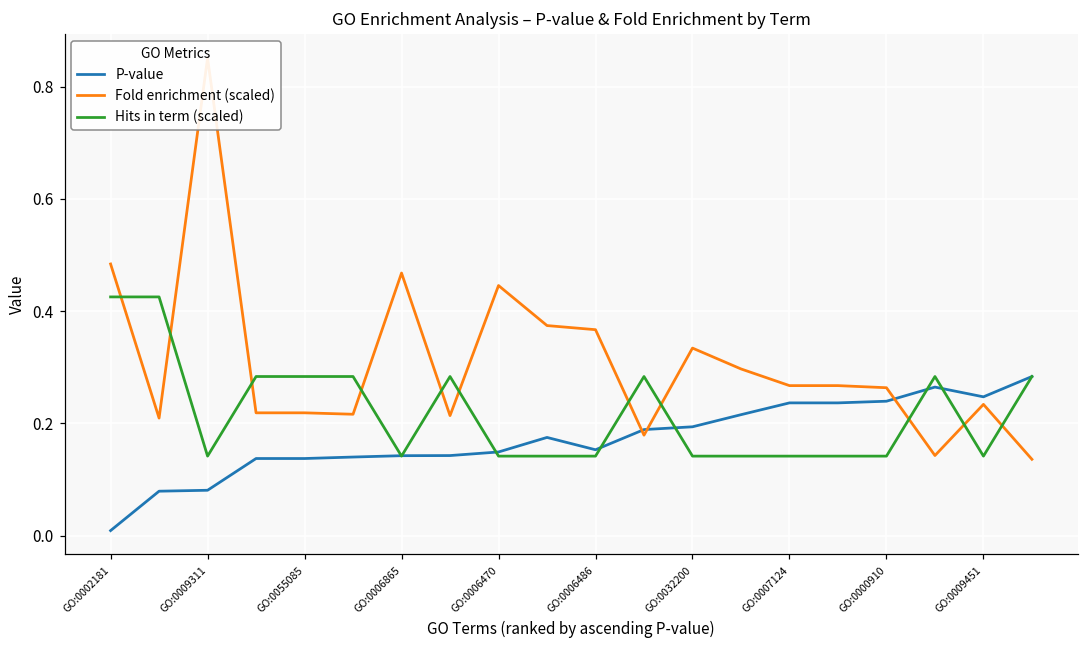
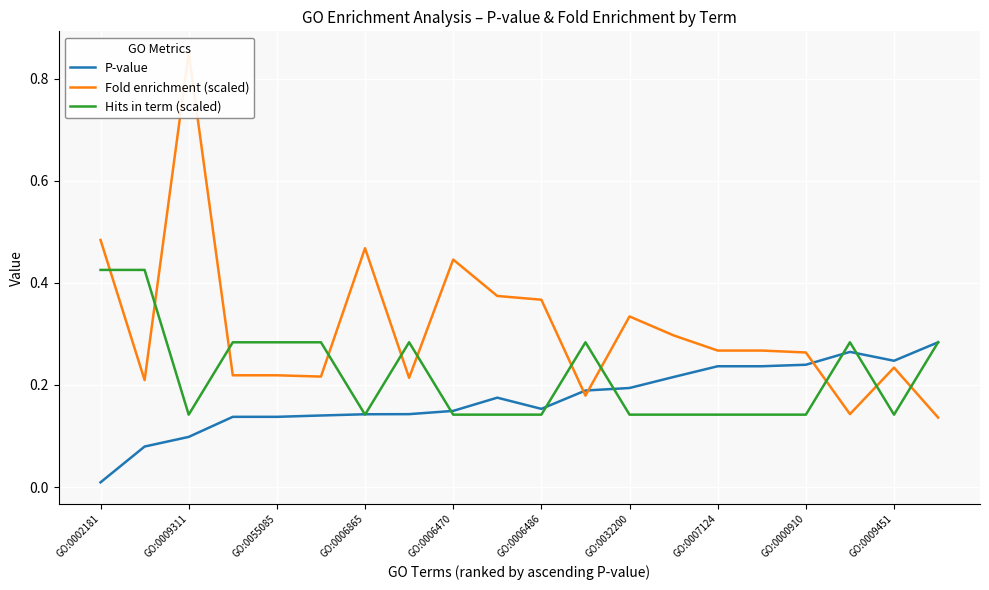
P-value, GO:0009311: 0.08 -> 0.10
